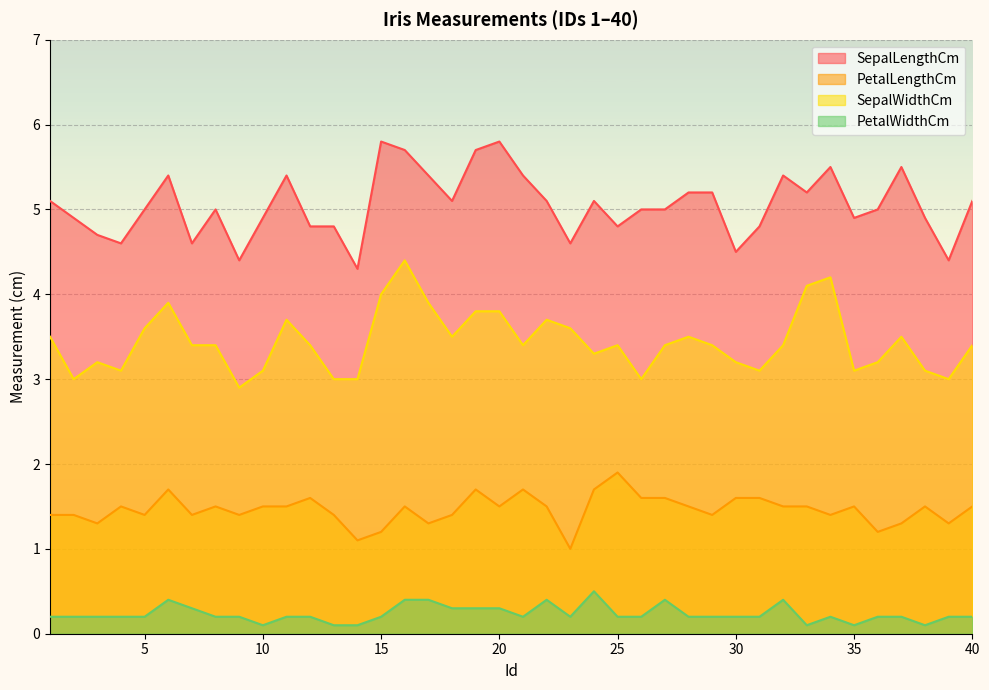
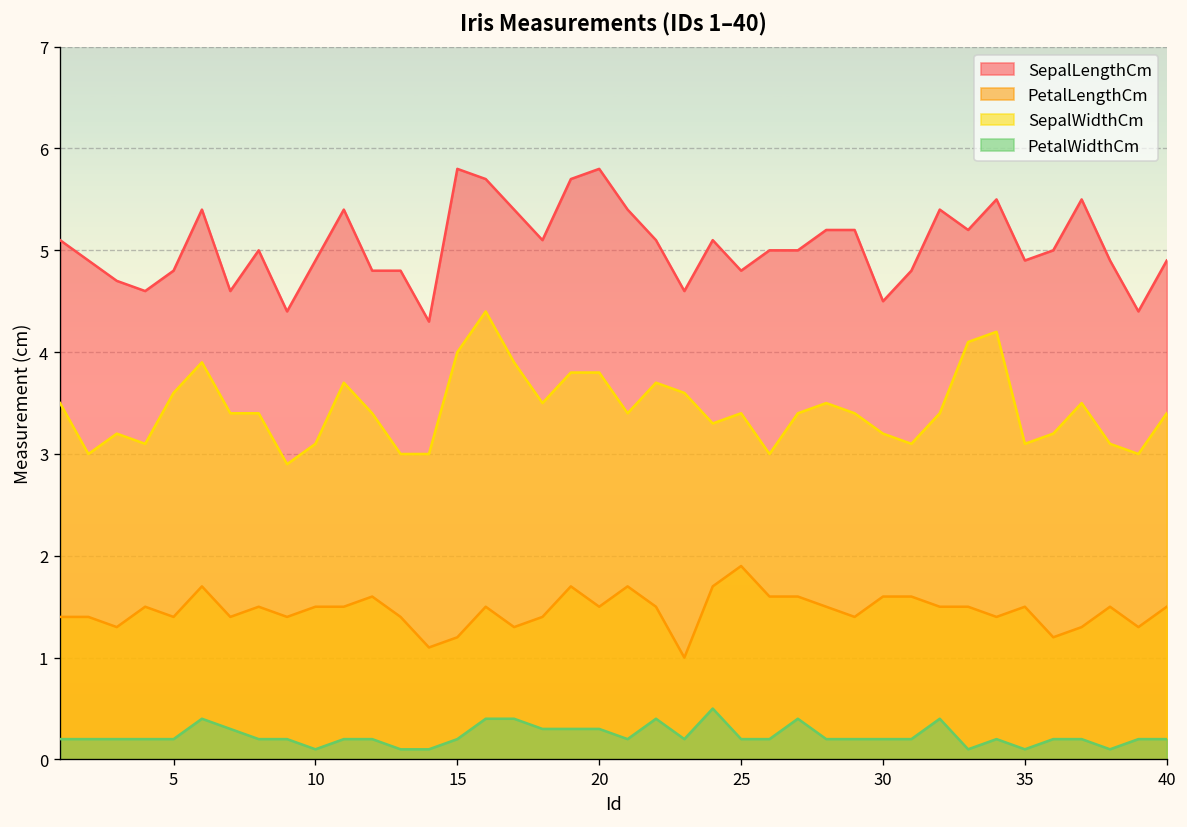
SepalLengthCm, 5: 5.0 -> 4.8
SepalLengthCm, 40: 5.1 -> 4.9
